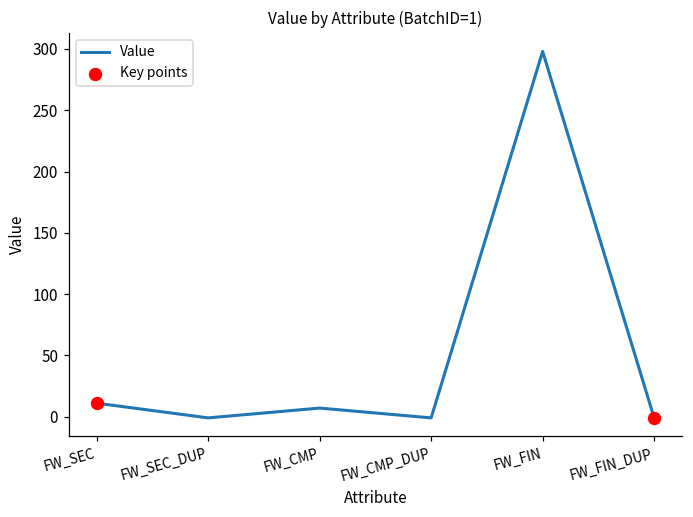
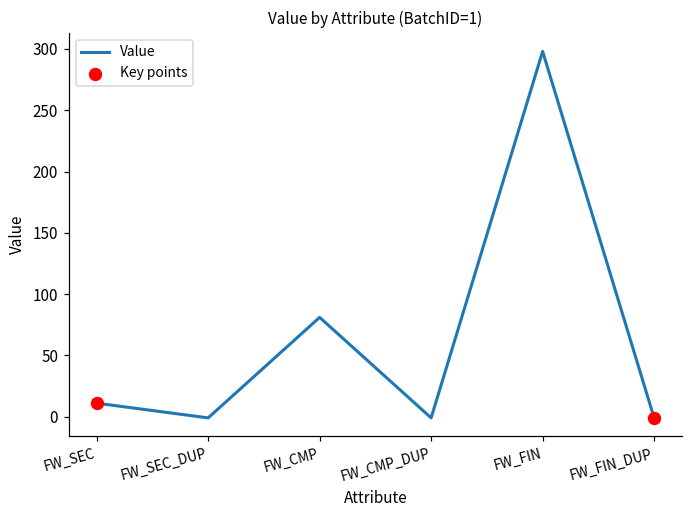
Value, FW_CMP: 7 -> 81
